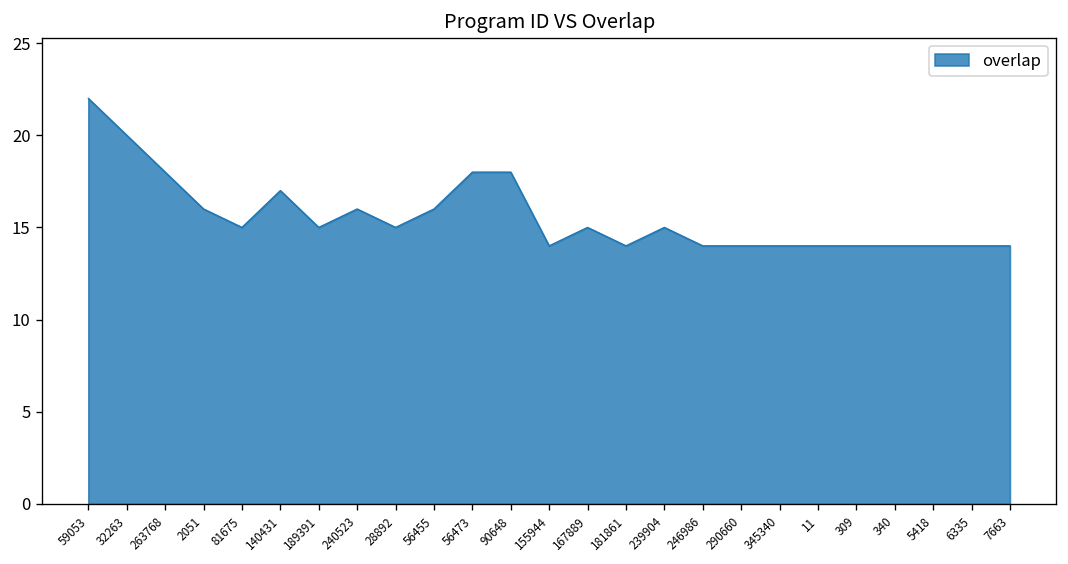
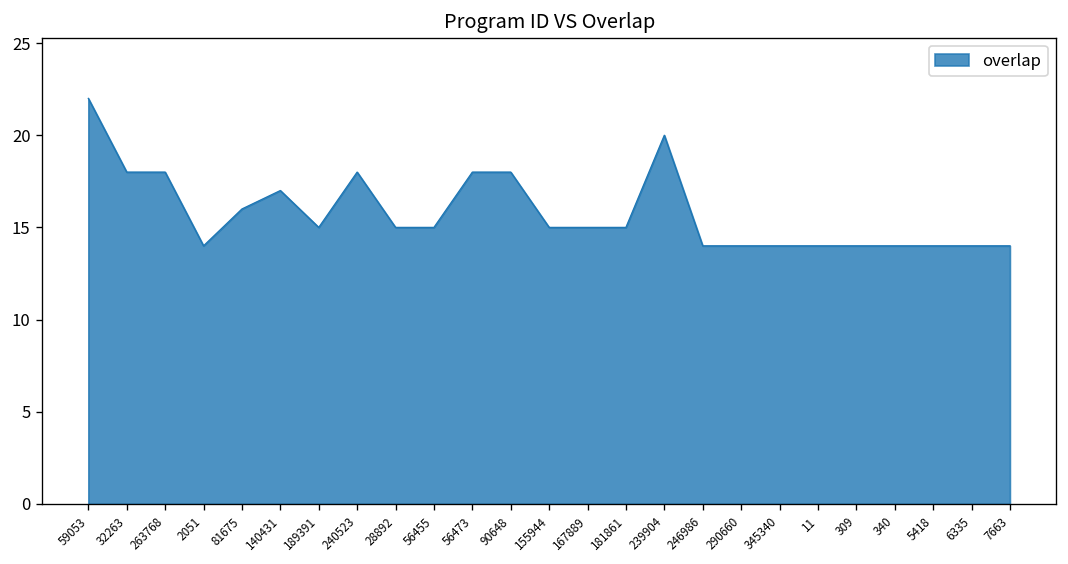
32263: 20 -> 18
2051: 16 -> 14
81675: 15 -> 16
240523: 16 -> 18
56455: 16 -> 15
155944: 14 -> 15
181861: 14 -> 15
239904: 15 -> 20
